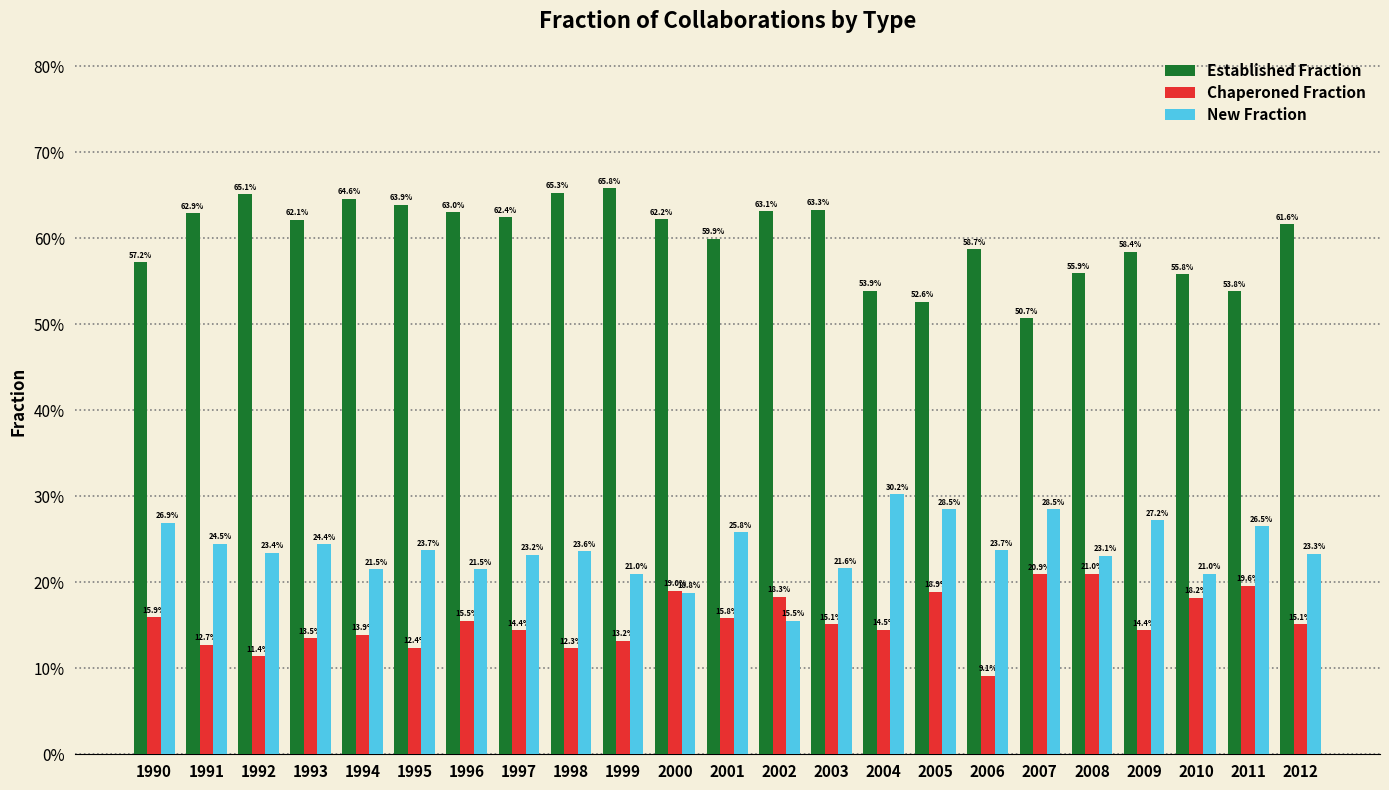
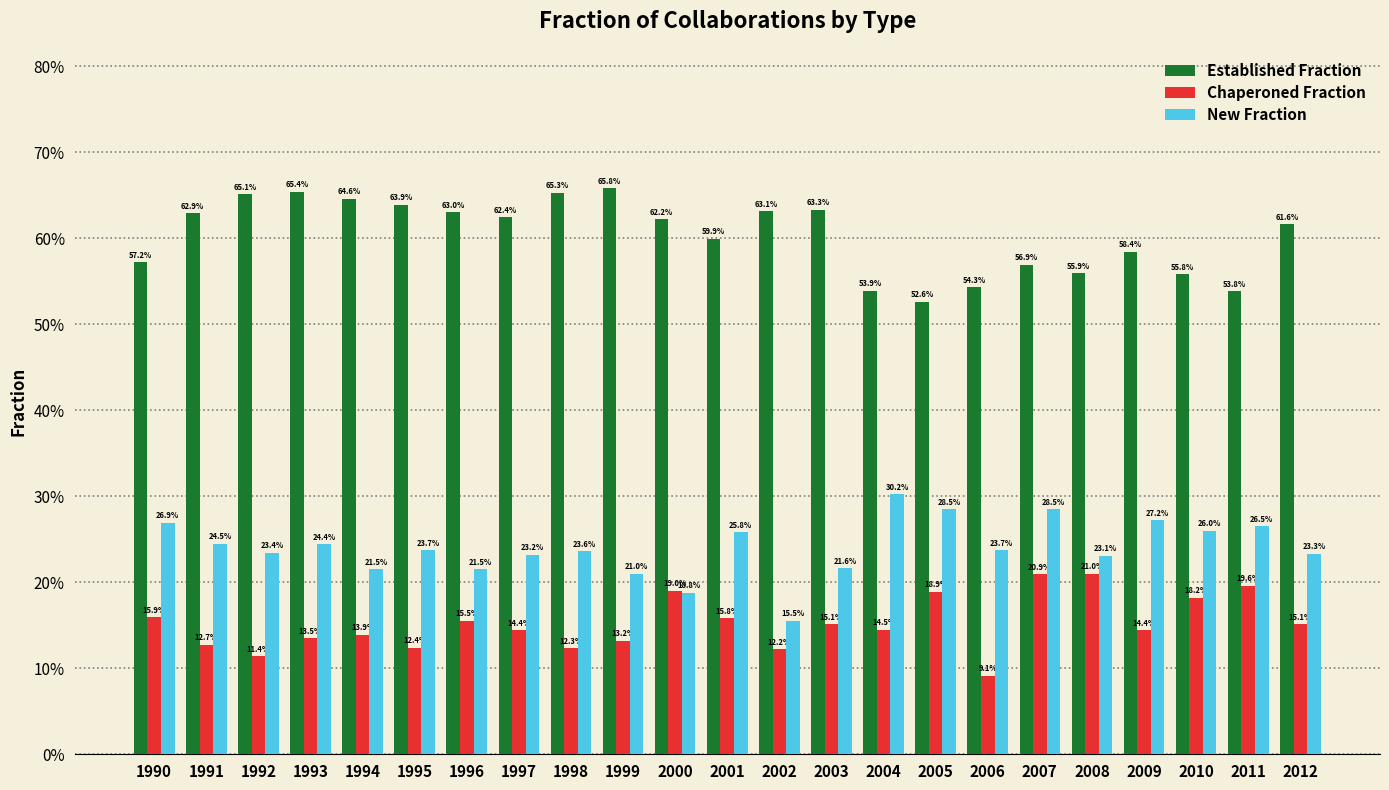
Established Fraction, 1993: 62.1% -> 65.4%
Chaperoned Fraction, 2002: 18.3% -> 12.2%
Established Fraction, 2006: 58.7% -> 54.3%
Established Fraction, 2007: 50.7% -> 56.9%
New Fraction, 2010: 21.0% -> 26.0%
